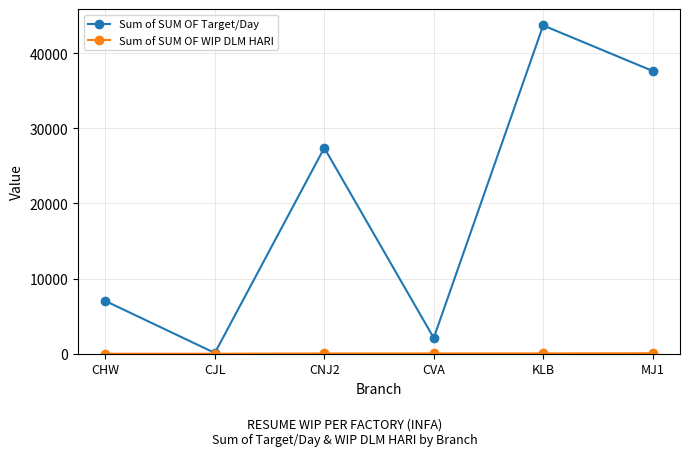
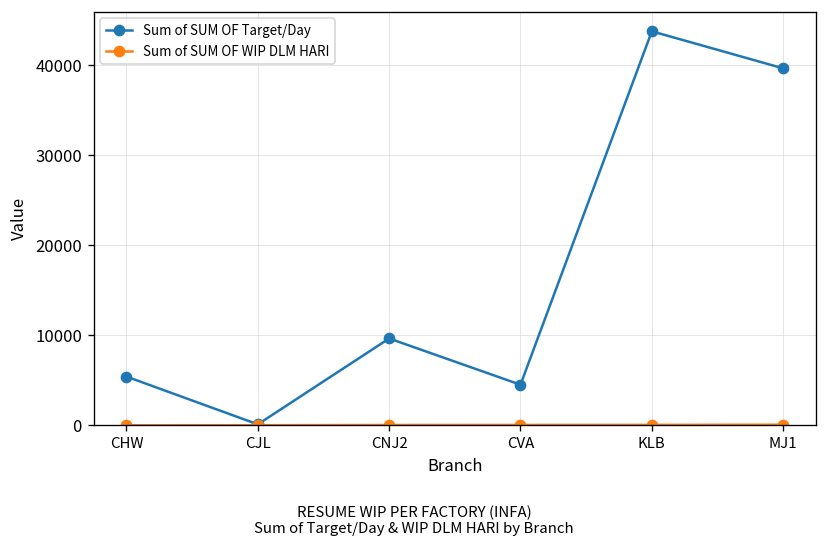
Sum of SUM OF Target/Day, CHW: 7000 -> 5000
Sum of SUM OF Target/Day, CNJ2: 27000 -> 10000
Sum of SUM OF Target/Day, CVA: 2000 -> 4000
Sum of SUM OF Target/Day, MJ1: 38000 -> 40000
